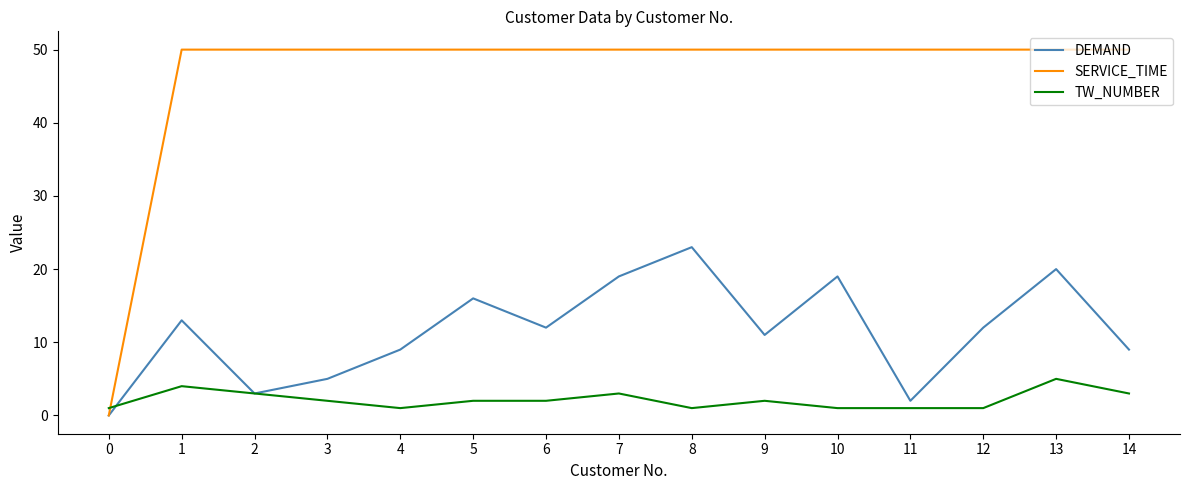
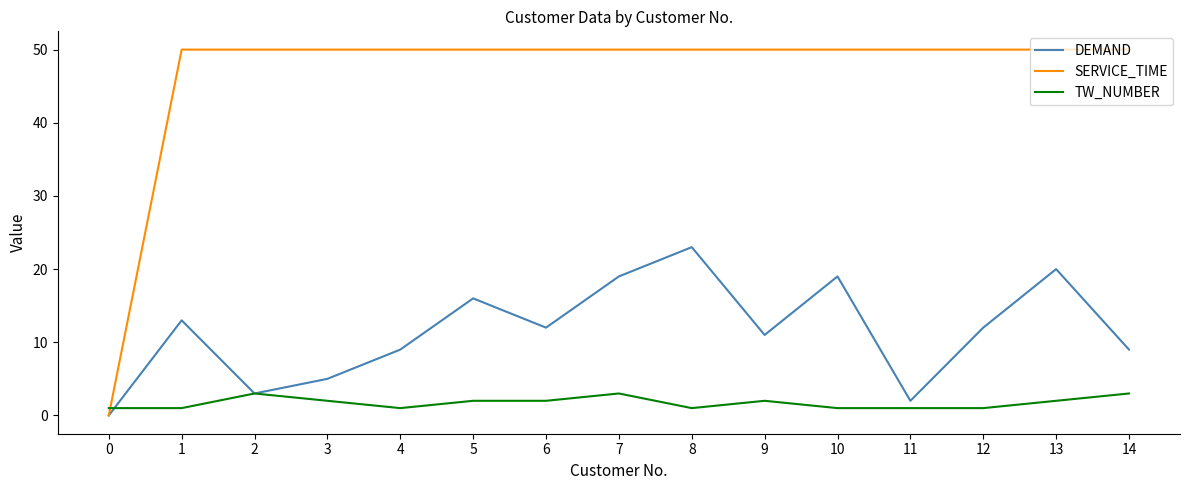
TW_NUMBER, 1: 4 -> 1
TW_NUMBER, 13: 5 -> 2
